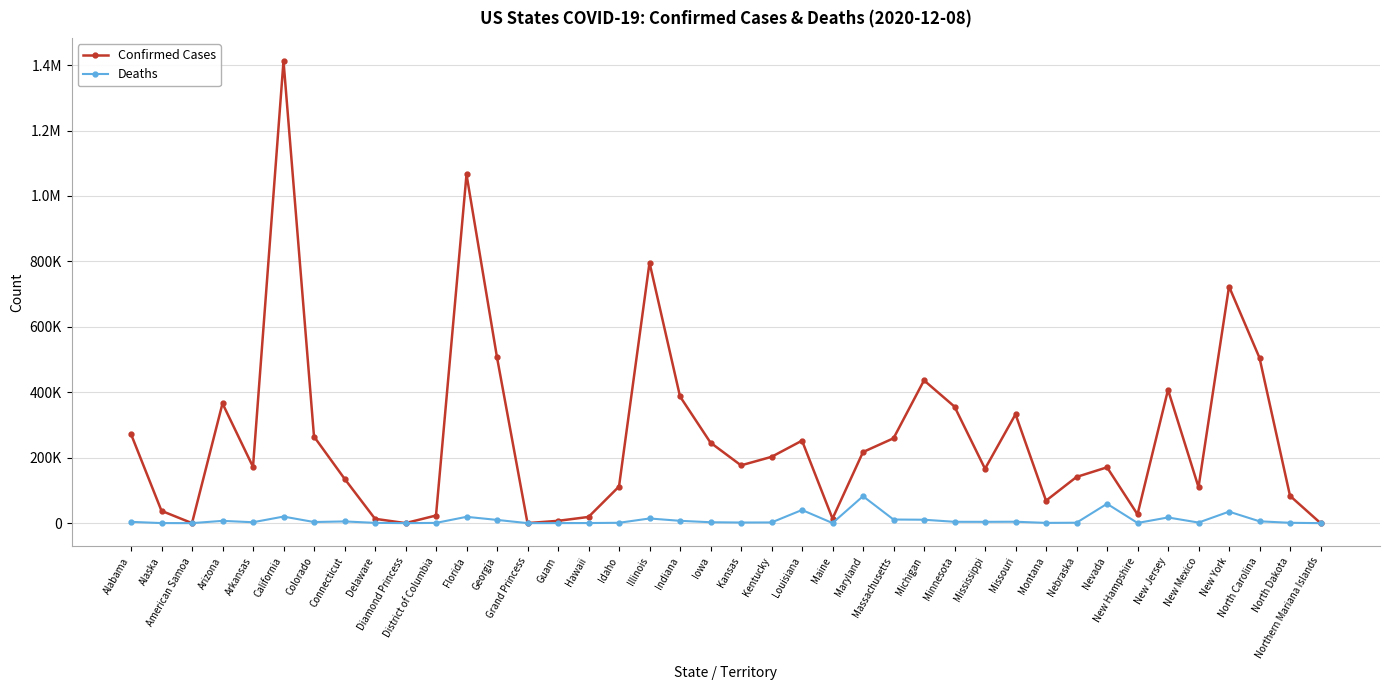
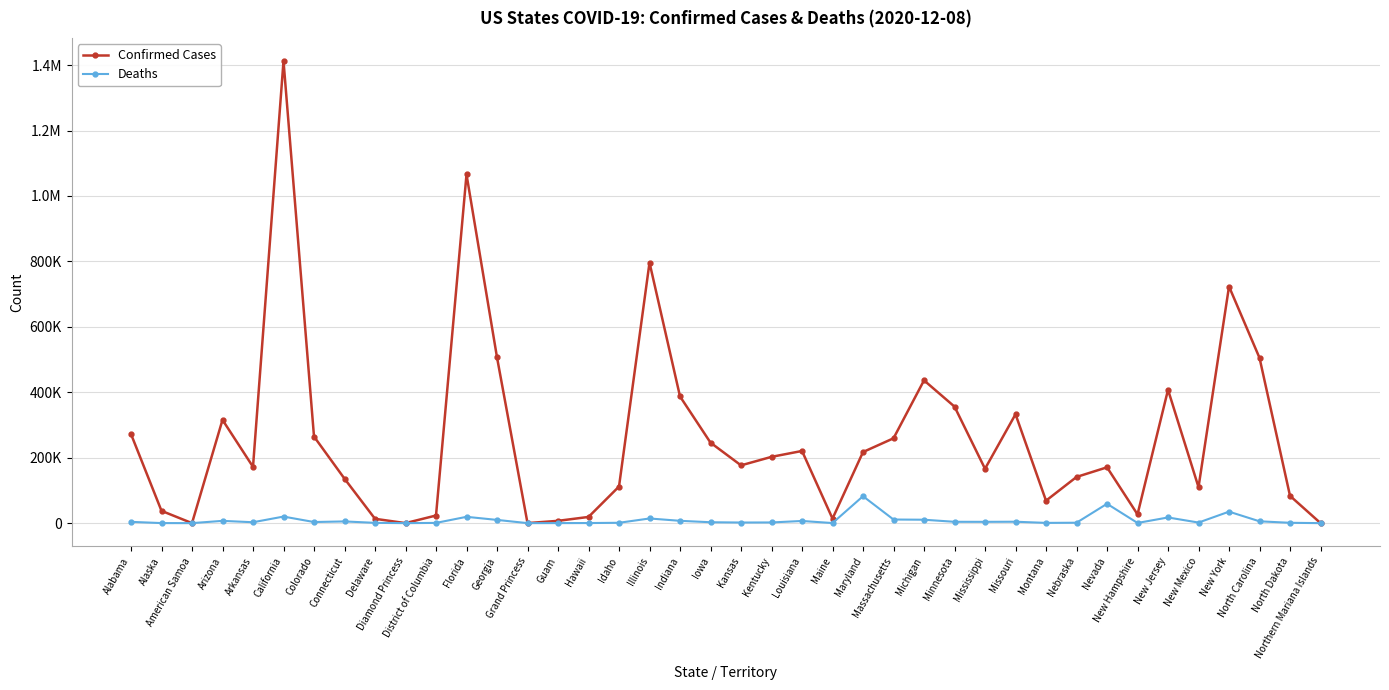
Confirmed Cases, Arizona: 370000 -> 320000
Confirmed Cases, Louisiana: 250000 -> 220000
Deaths, Louisiana: 40000 -> 10000
